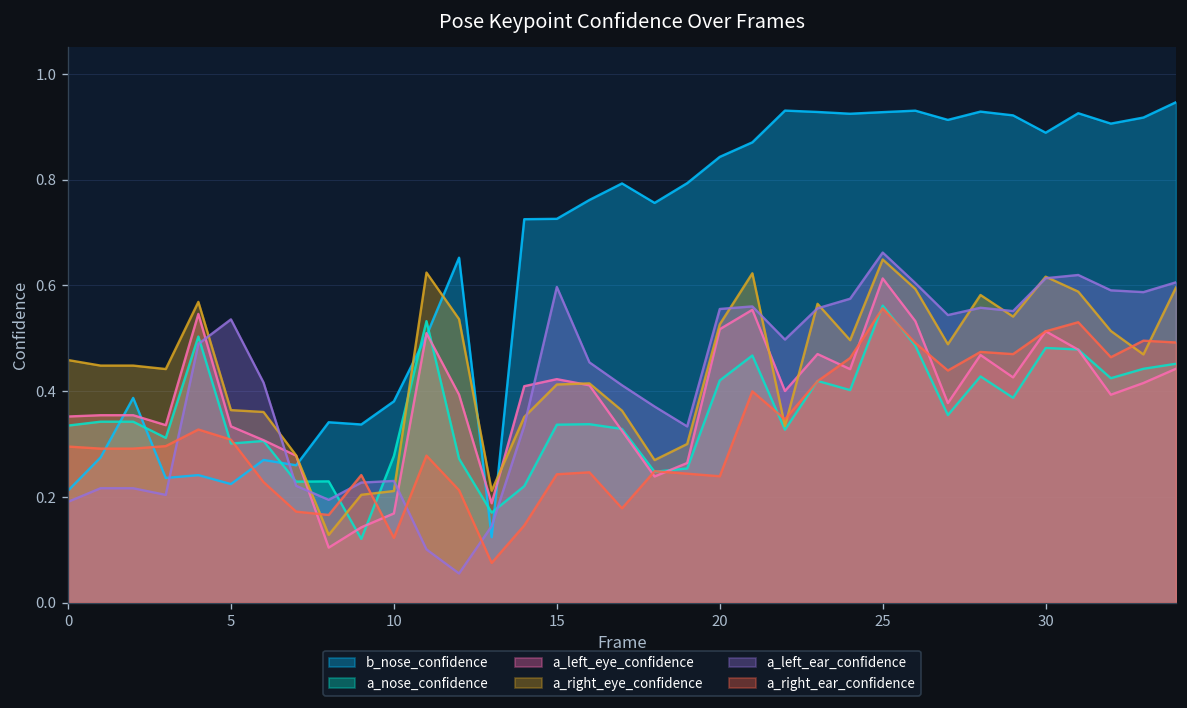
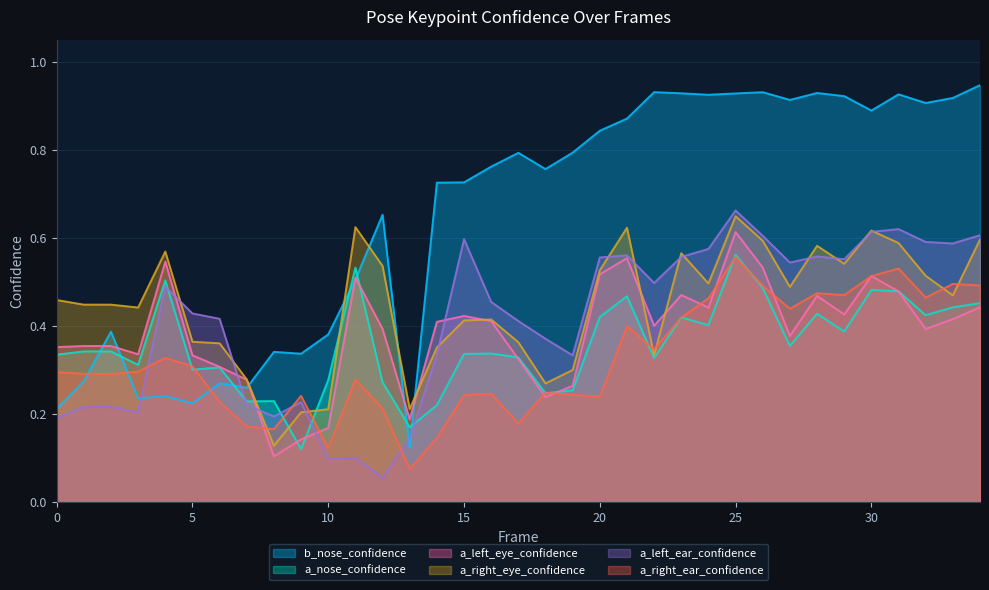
a_left_ear_confidence, 5: 0.54 -> 0.43
a_left_ear_confidence, 10: 0.23 -> 0.10
